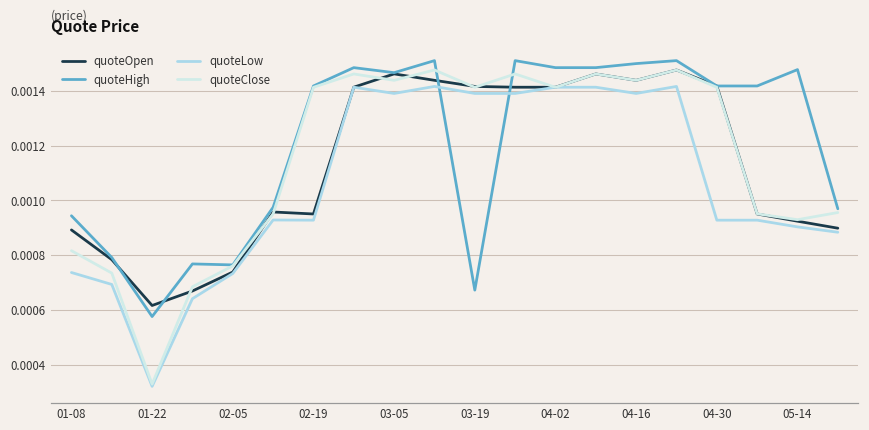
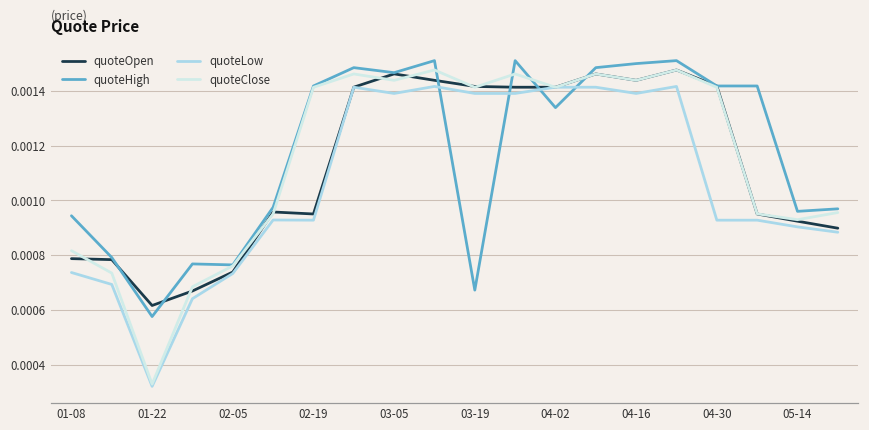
quoteOpen, 01-08: 0.00089 -> 0.00079
quoteHigh, 04-02: 0.00148 -> 0.00134
quoteHigh, 05-14: 0.00148 -> 0.00096
